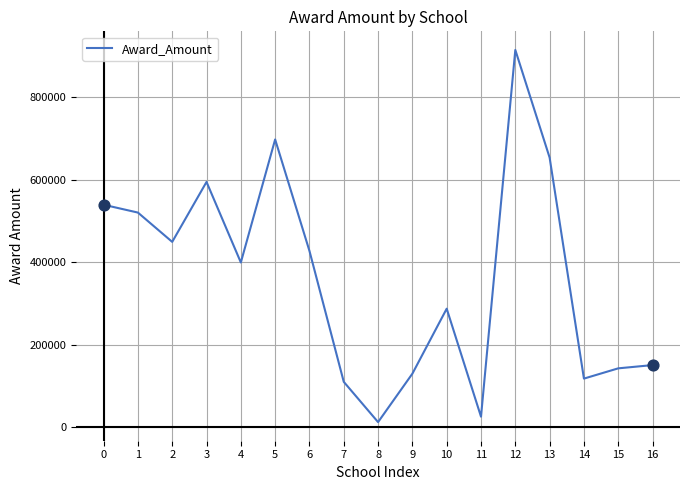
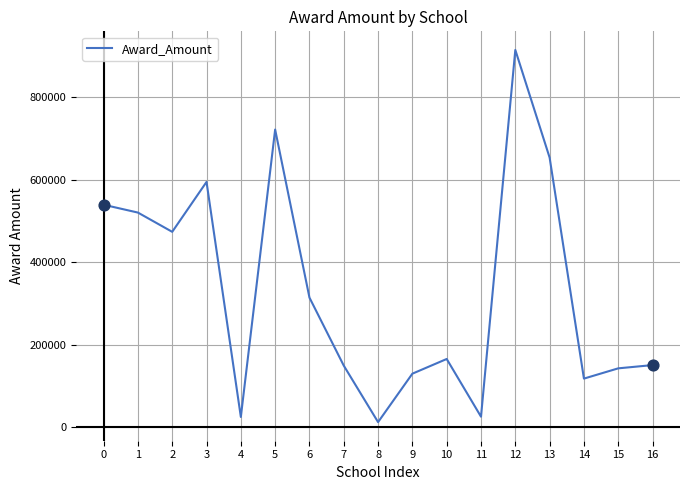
Award_Amount, 2: 450000 -> 470000
Award_Amount, 4: 400000 -> 30000
Award_Amount, 5: 700000 -> 720000
Award_Amount, 6: 430000 -> 310000
Award_Amount, 7: 110000 -> 150000
Award_Amount, 10: 290000 -> 170000
